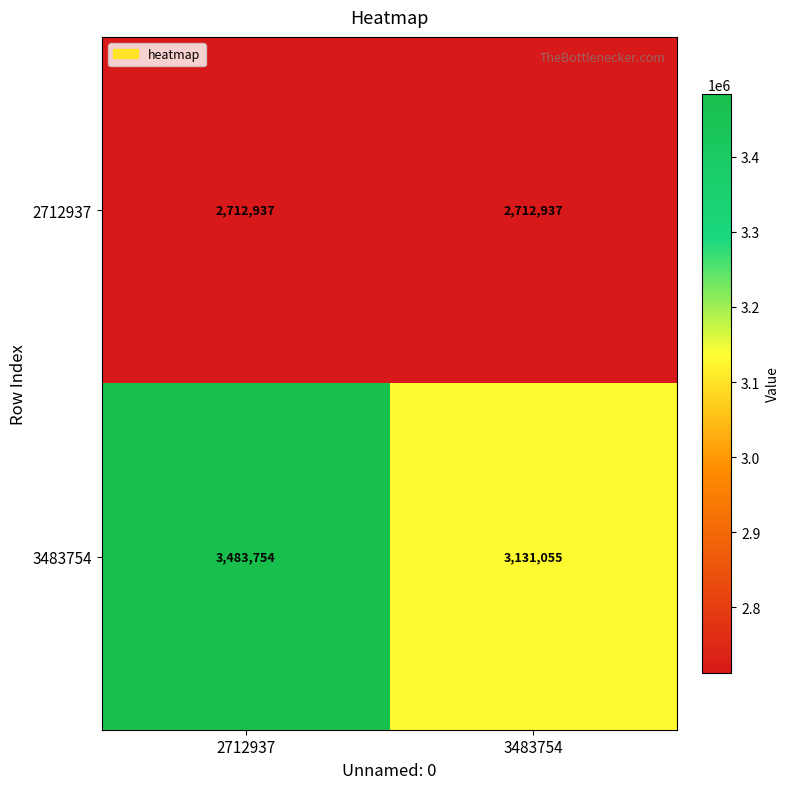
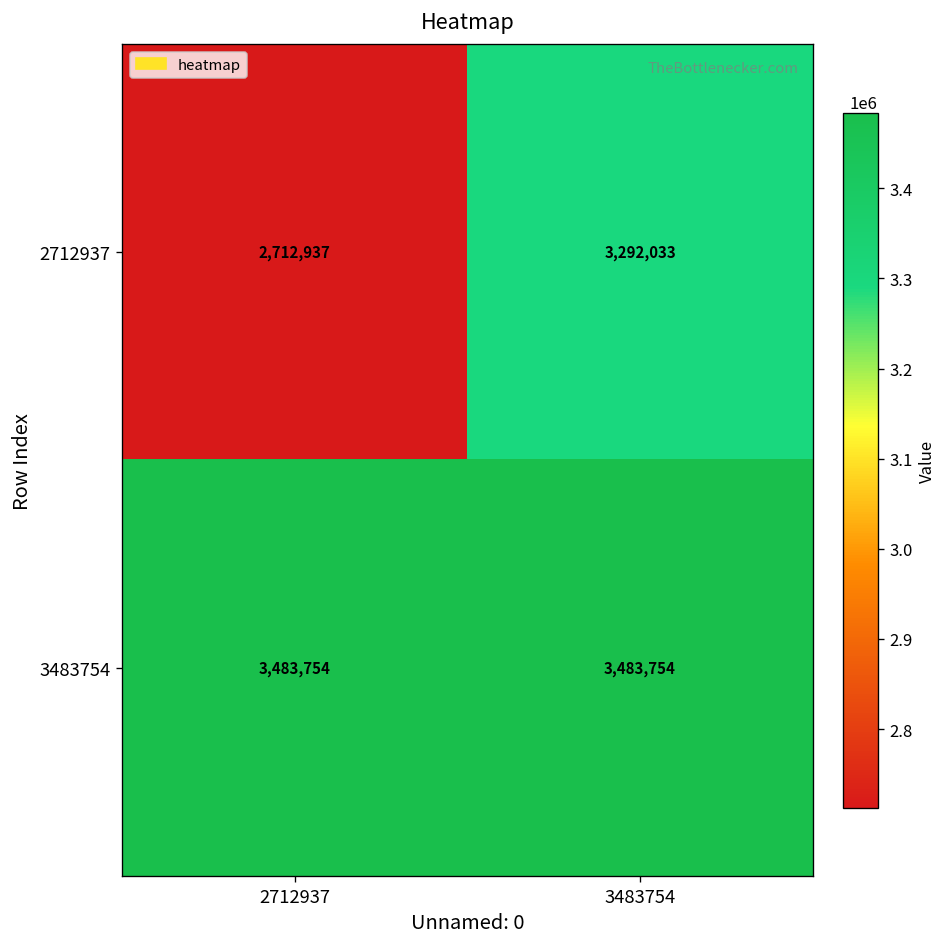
2712937, 3483754: 2,712,937 -> 3,292,033
3483754, 3483754: 3,131,055 -> 3,483,754
